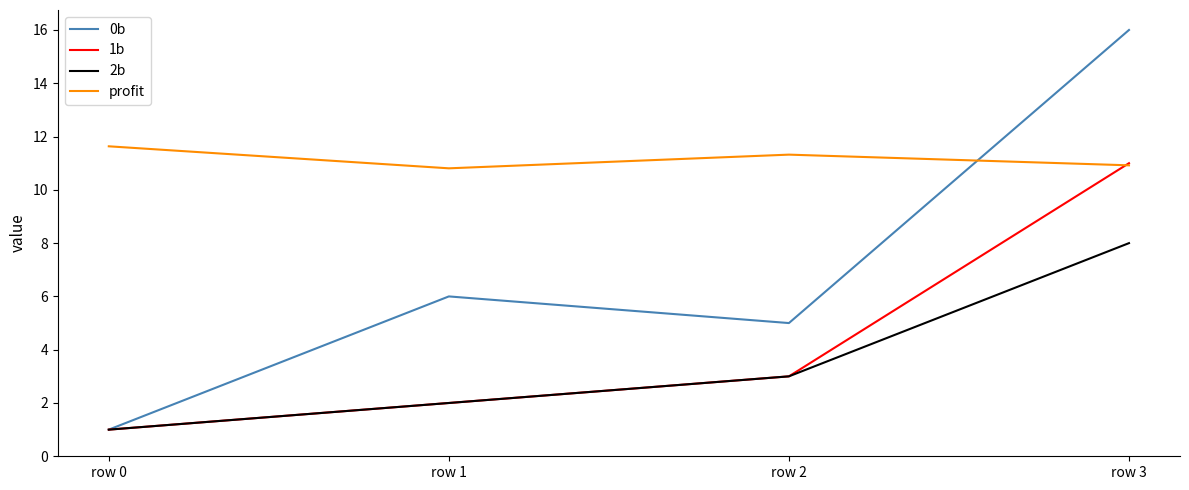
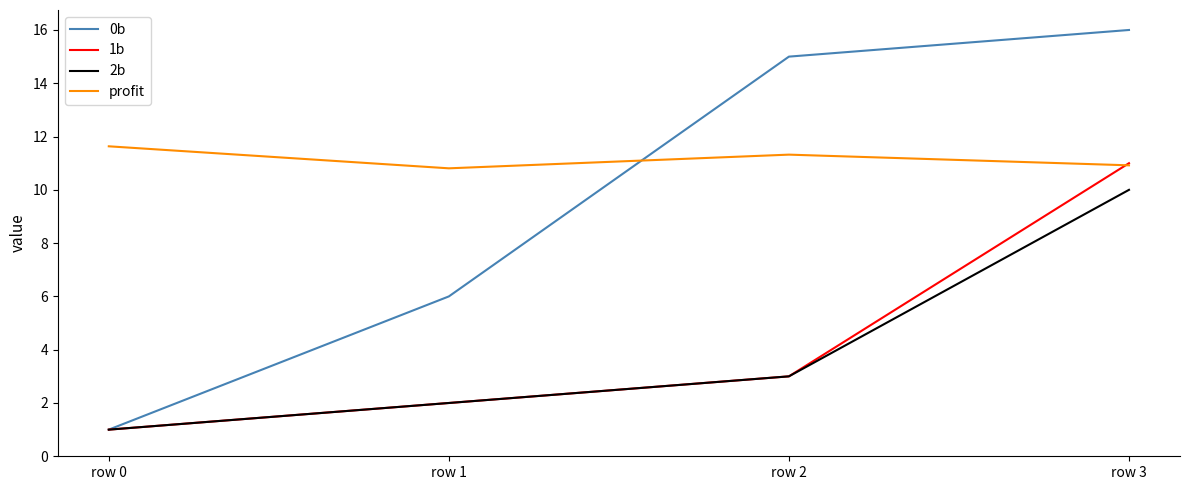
0b, row 2: 5 -> 15
2b, row 3: 8 -> 10
